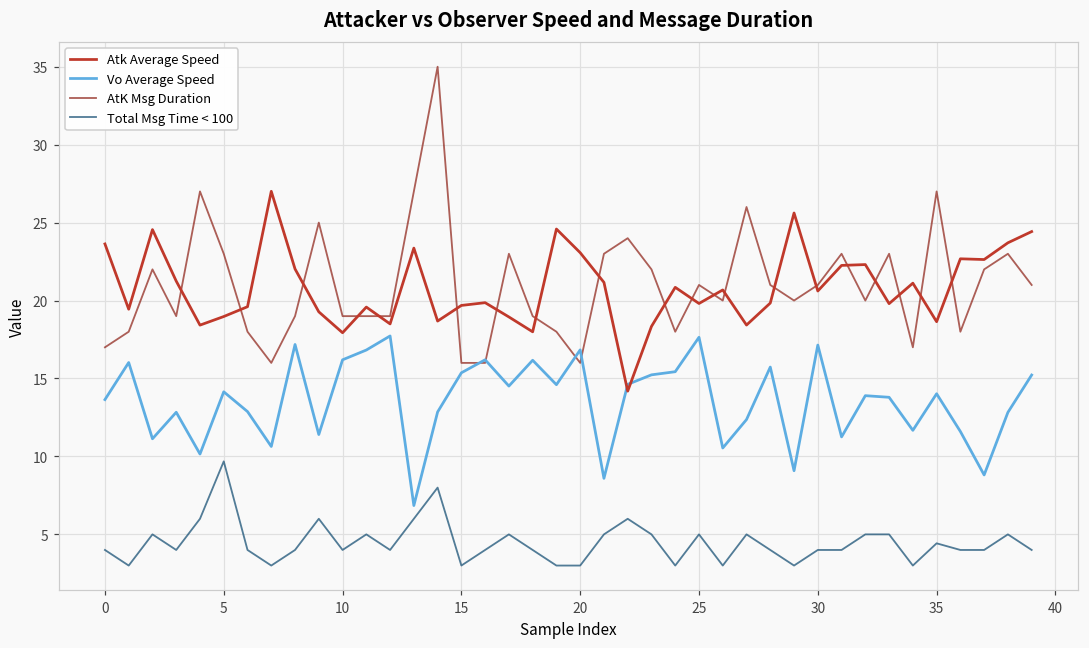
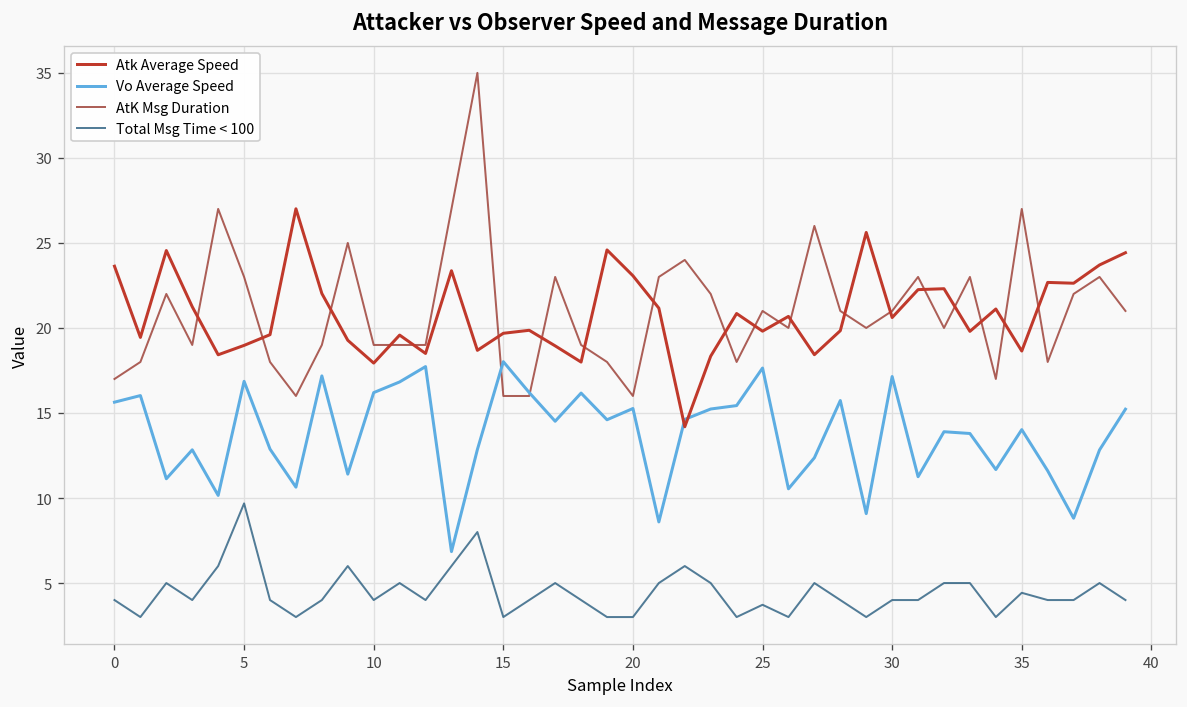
Vo Average Speed, 0: 13.6 -> 15.6
Vo Average Speed, 5: 14.1 -> 16.9
Vo Average Speed, 15: 15.4 -> 18.0
Vo Average Speed, 20: 16.8 -> 15.3
Total Msg Time < 100, 25: 5.0 -> 3.7
